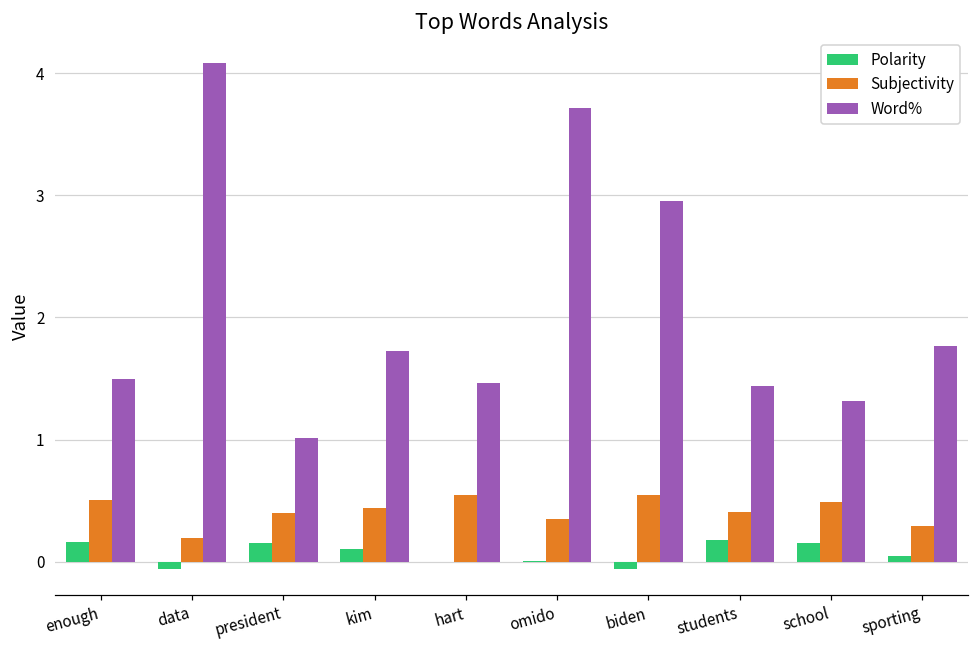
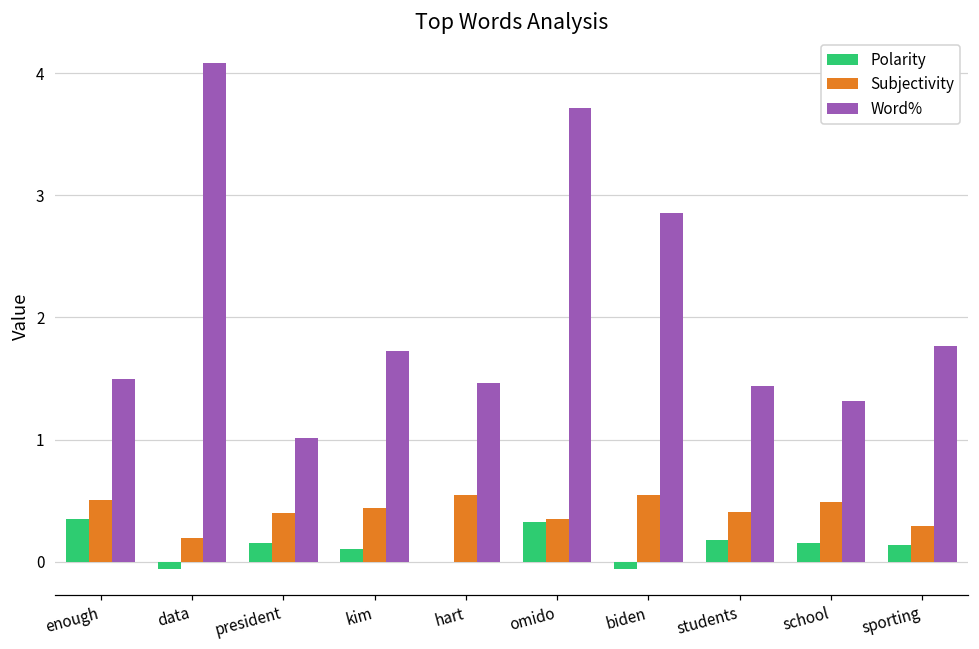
Polarity, enough: 0.16 -> 0.35
Polarity, omido: 0.00 -> 0.33
Word%, biden: 2.95 -> 2.86
Polarity, sporting: 0.05 -> 0.14
